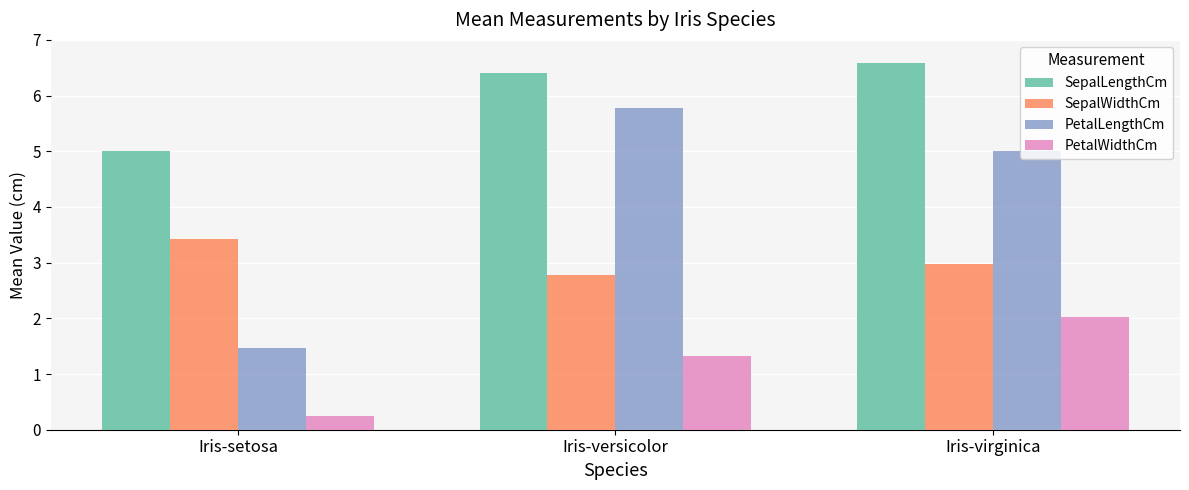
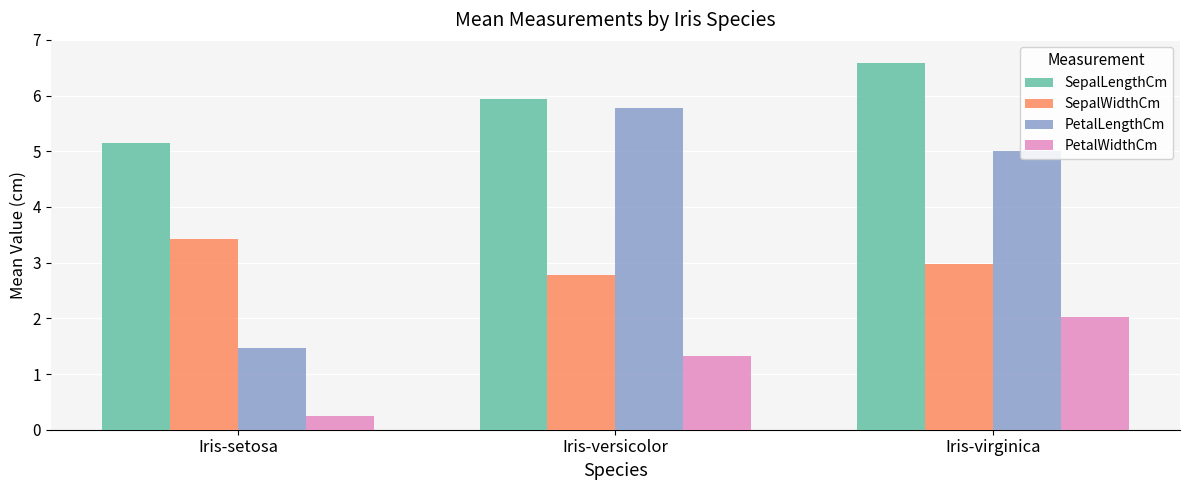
SepalLengthCm, Iris-setosa: 5.0 -> 5.2
SepalLengthCm, Iris-versicolor: 6.4 -> 5.9
